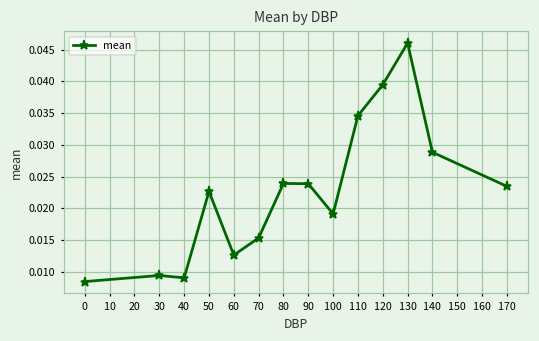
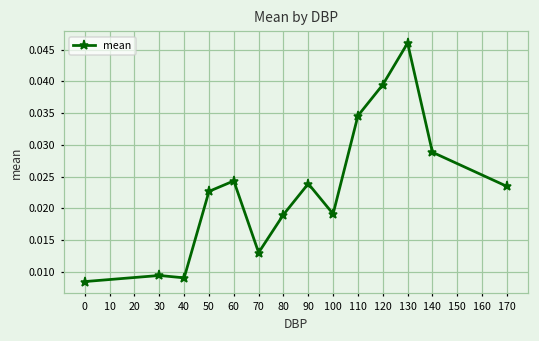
60: 0.013 -> 0.024
70: 0.015 -> 0.013
80: 0.024 -> 0.019
